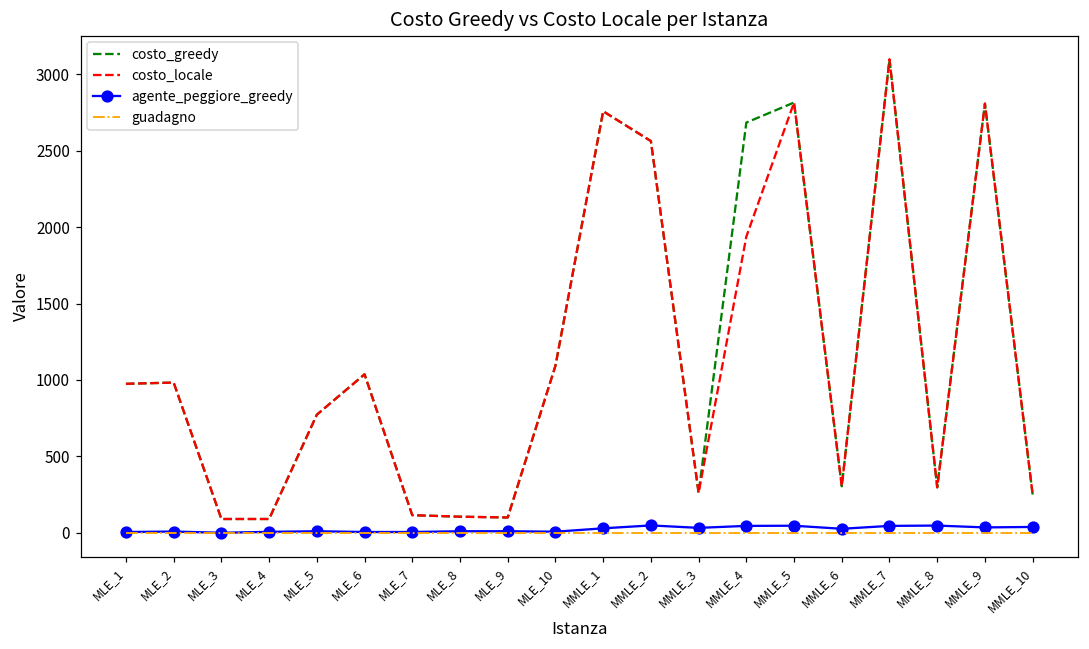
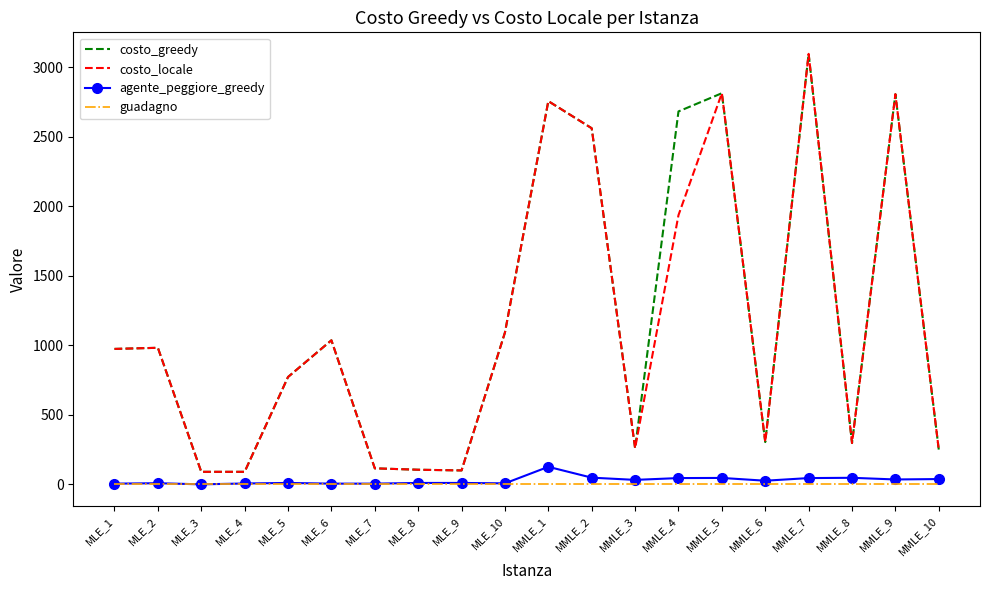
agente_peggiore_greedy, MMLE_1: 30 -> 130
